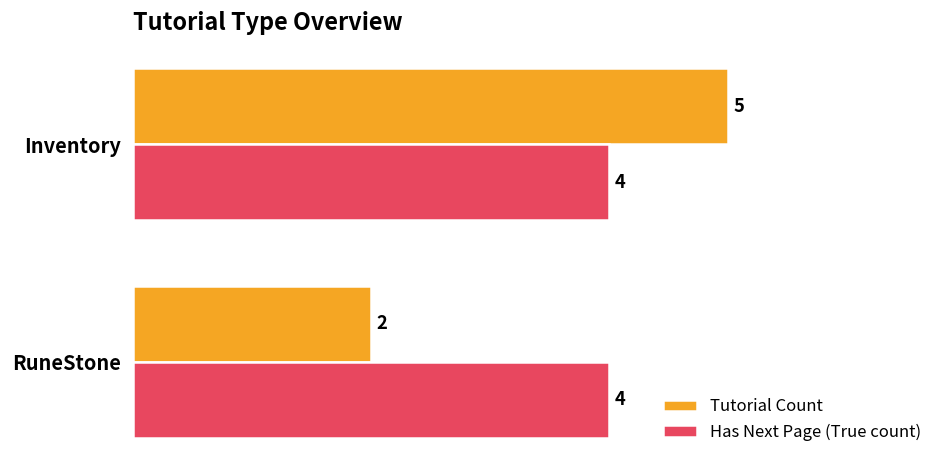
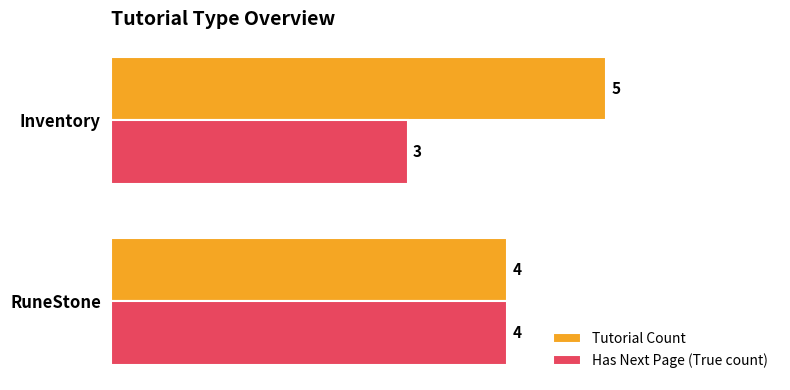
Has Next Page (True count), Inventory: 4 -> 3
Tutorial Count, RuneStone: 2 -> 4
